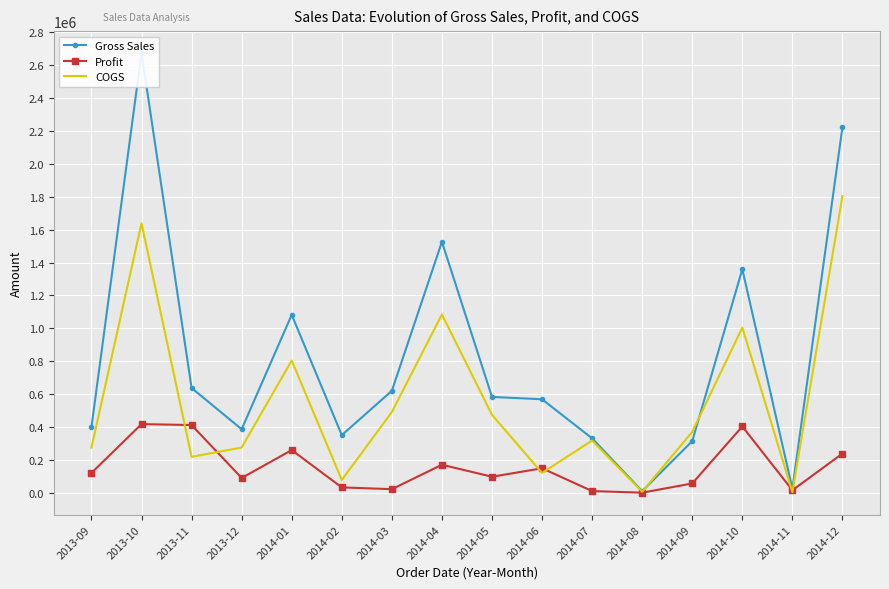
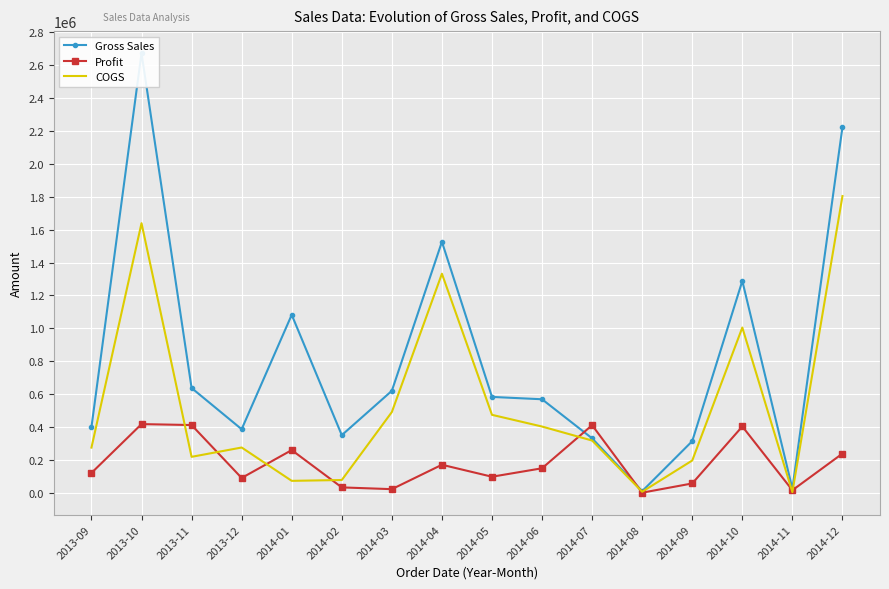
COGS, 2014-01: 810000 -> 80000
COGS, 2014-04: 1080000 -> 1330000
COGS, 2014-06: 120000 -> 400000
Profit, 2014-07: 10000 -> 410000
COGS, 2014-09: 370000 -> 200000
Gross Sales, 2014-10: 1360000 -> 1290000
